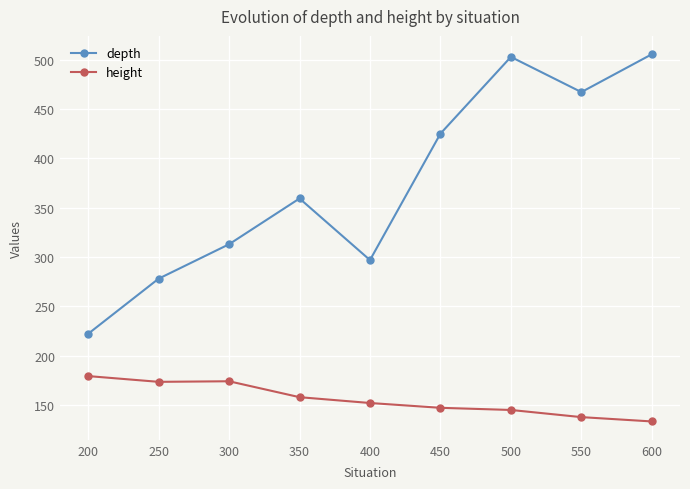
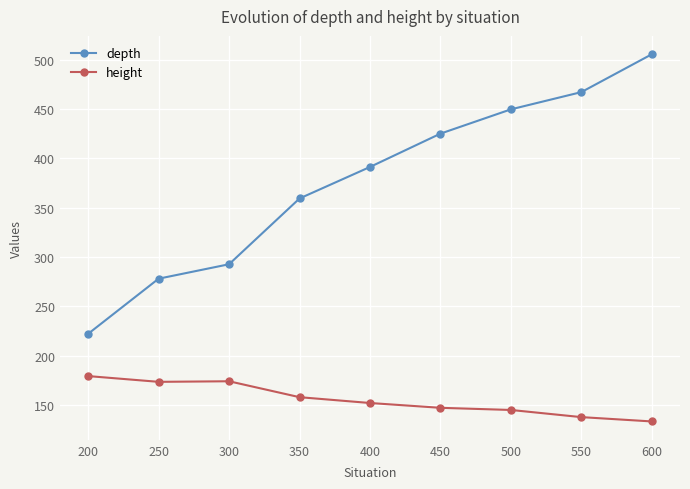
depth, 300: 310 -> 290
depth, 400: 300 -> 390
depth, 500: 500 -> 450
